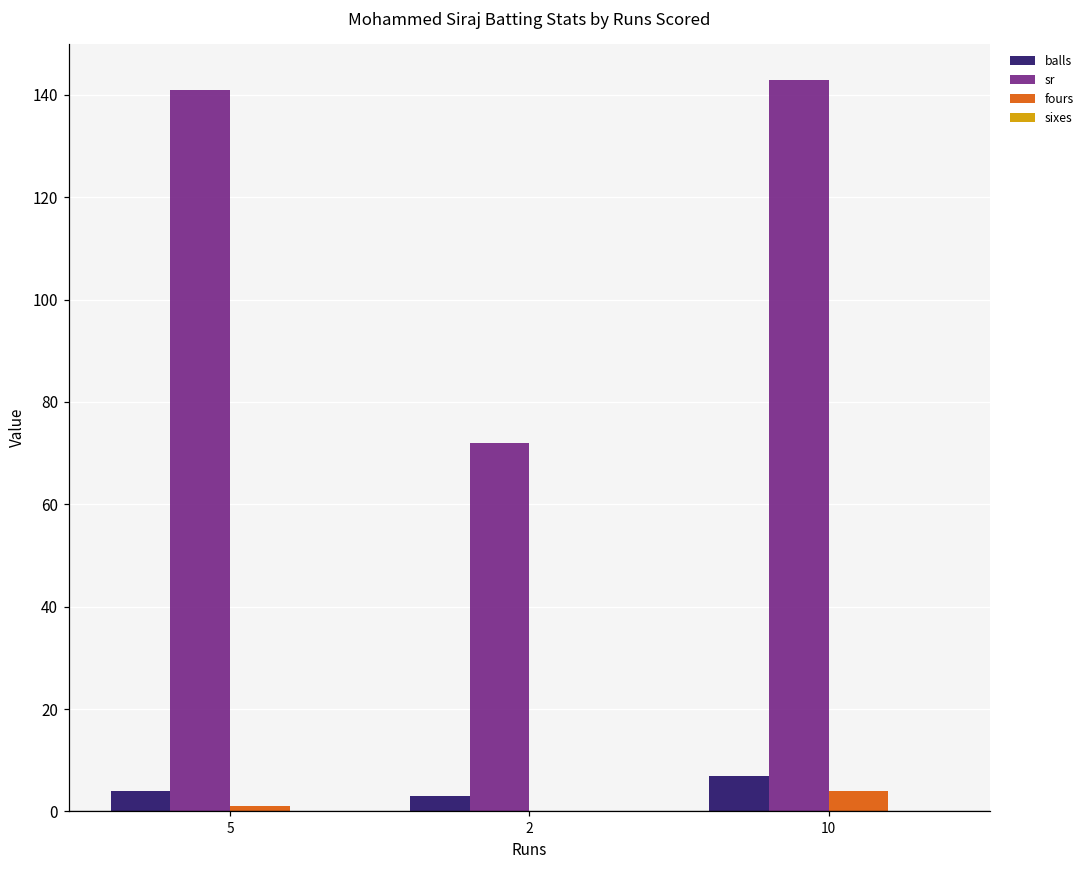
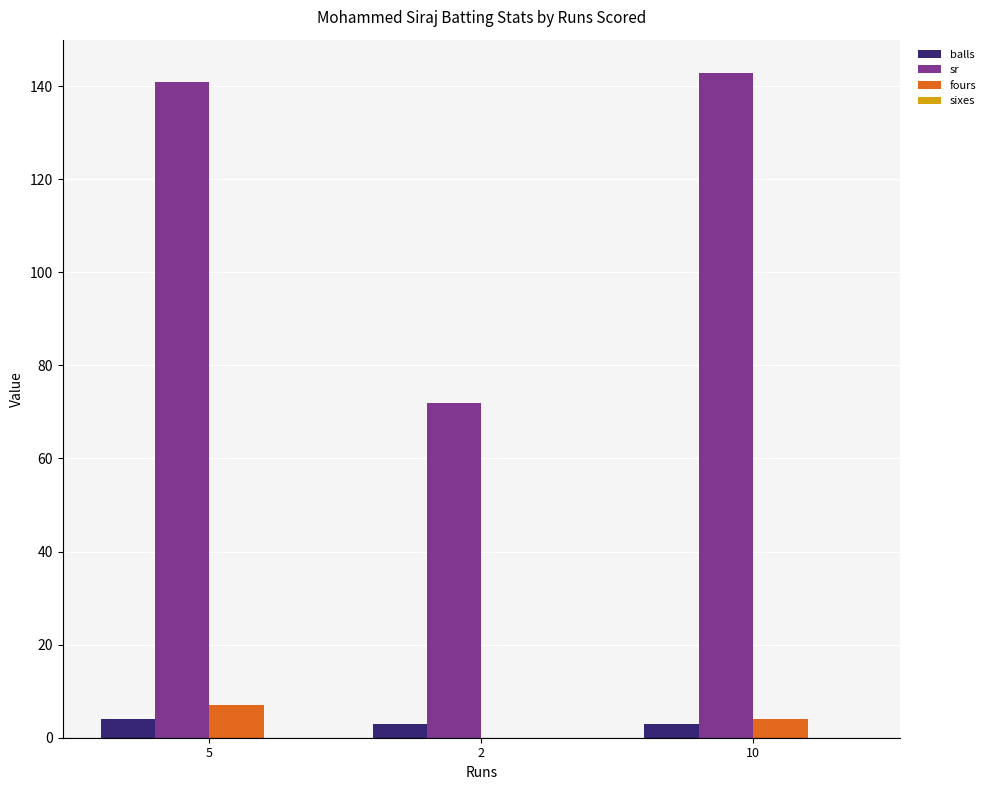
fours, 5: 1 -> 7
balls, 10: 7 -> 3
